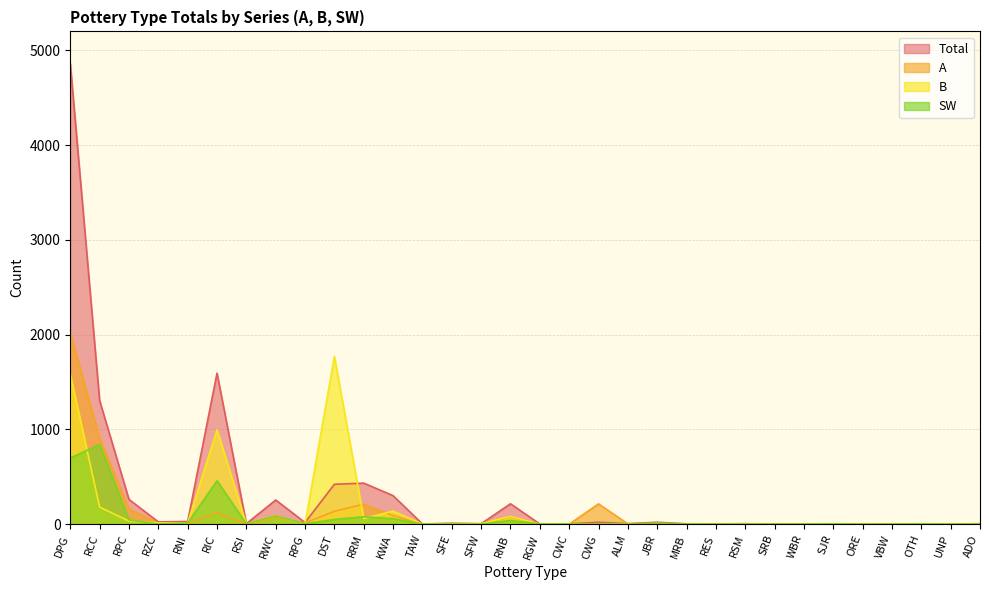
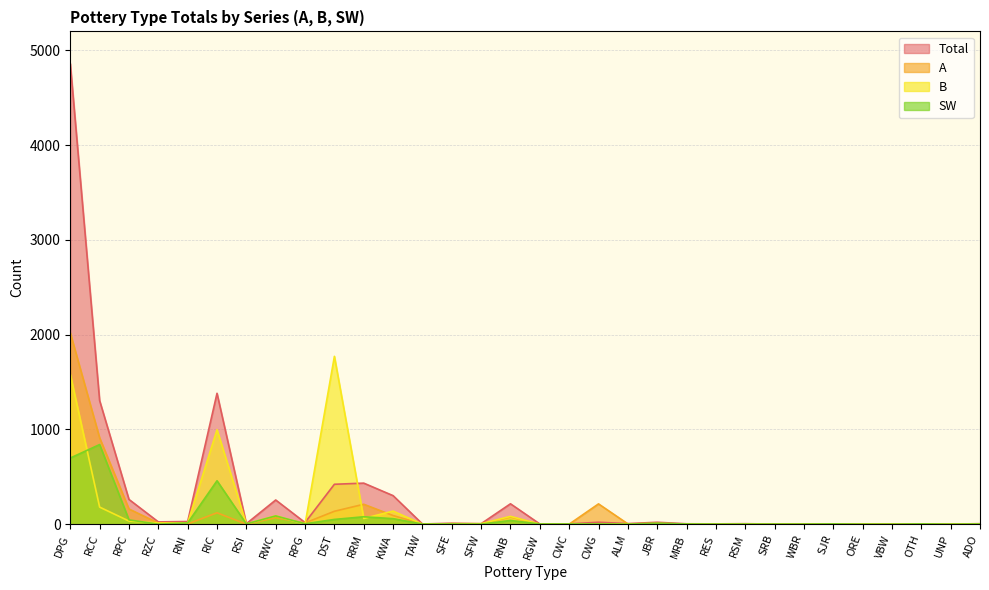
Total, RIC: 1600 -> 1400
